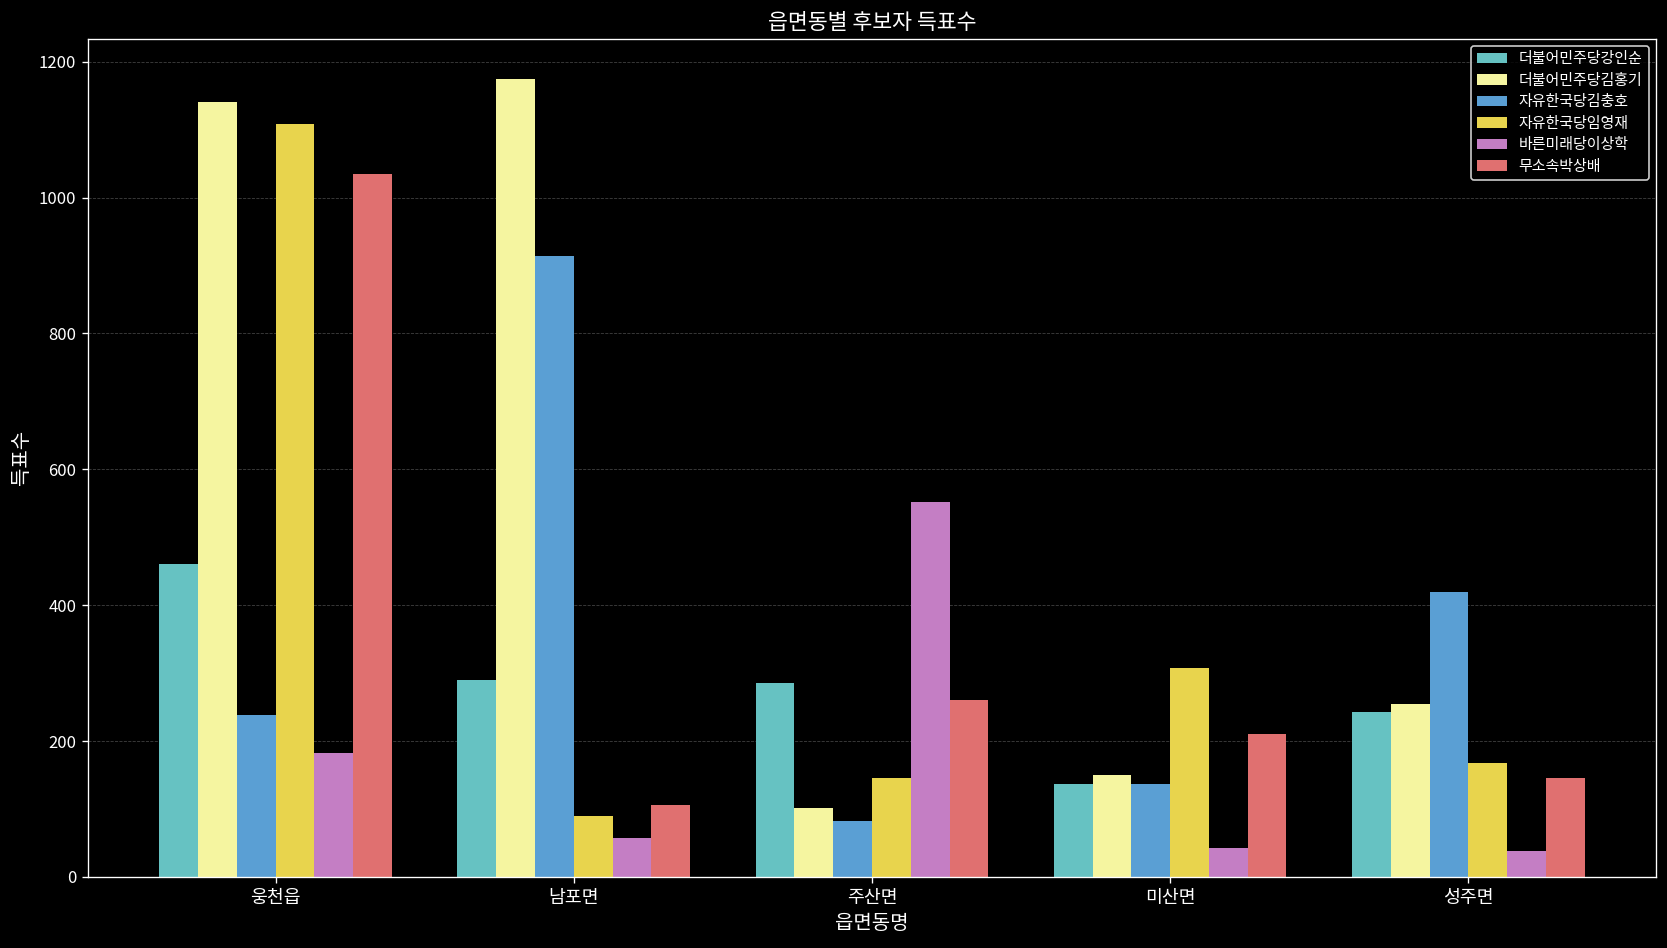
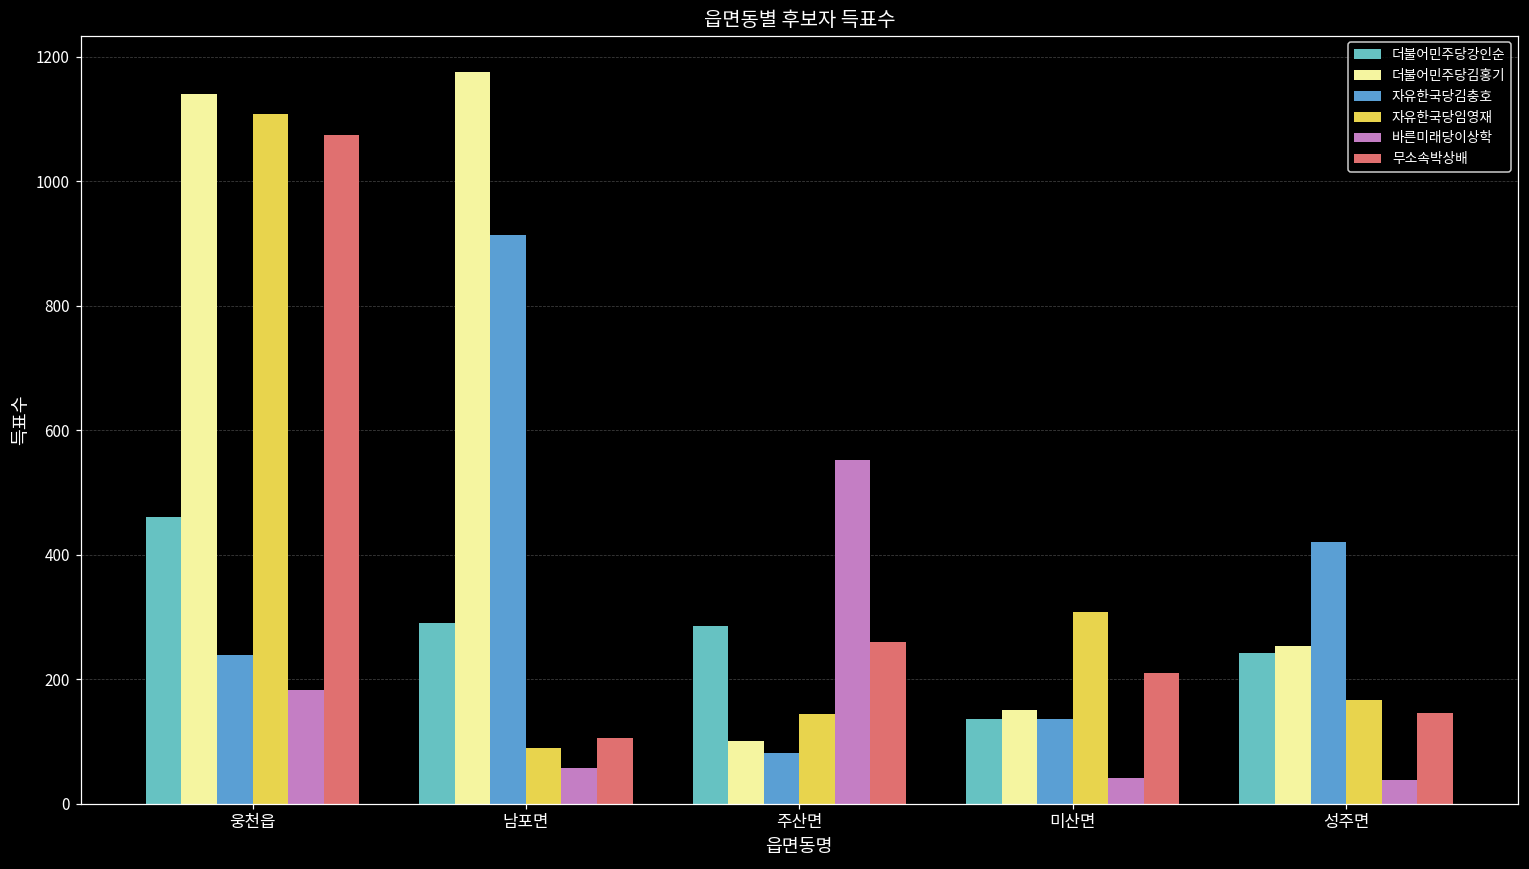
무소속박상배, 웅천읍: 1030 -> 1070
